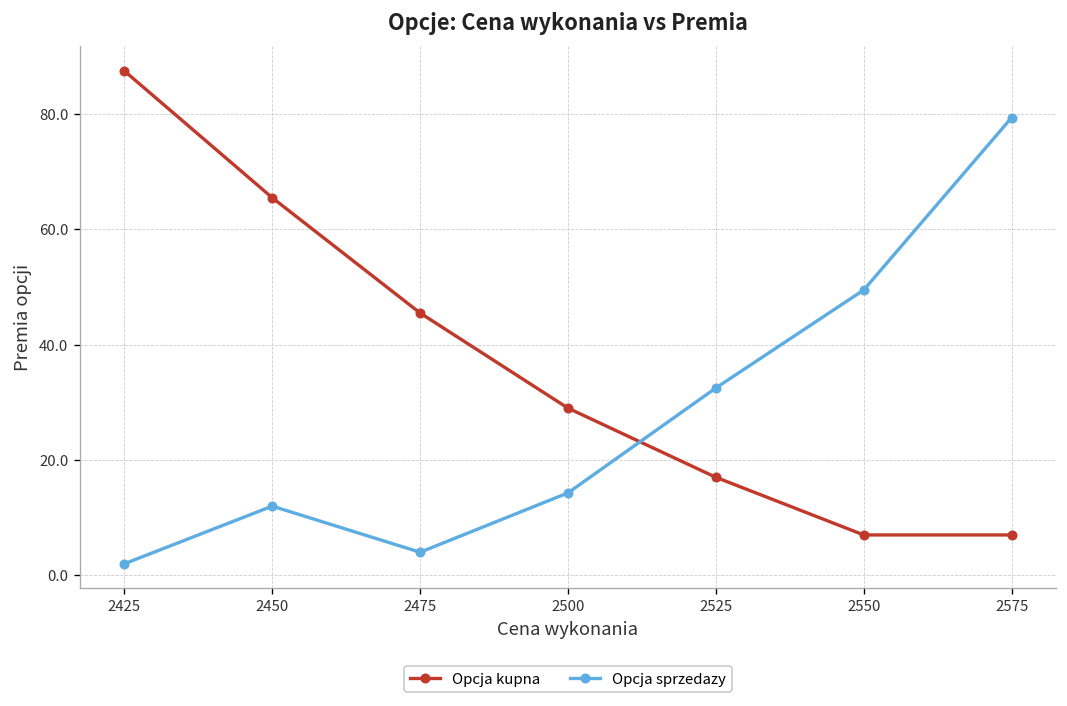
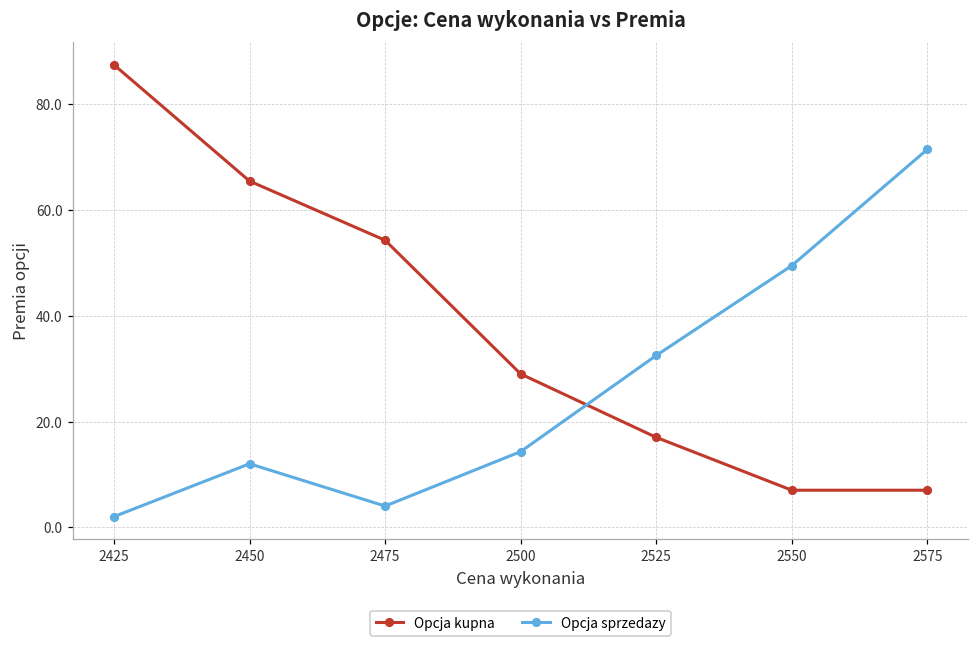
Opcja kupna, 2475: 46 -> 54
Opcja sprzedazy, 2575: 79 -> 72
